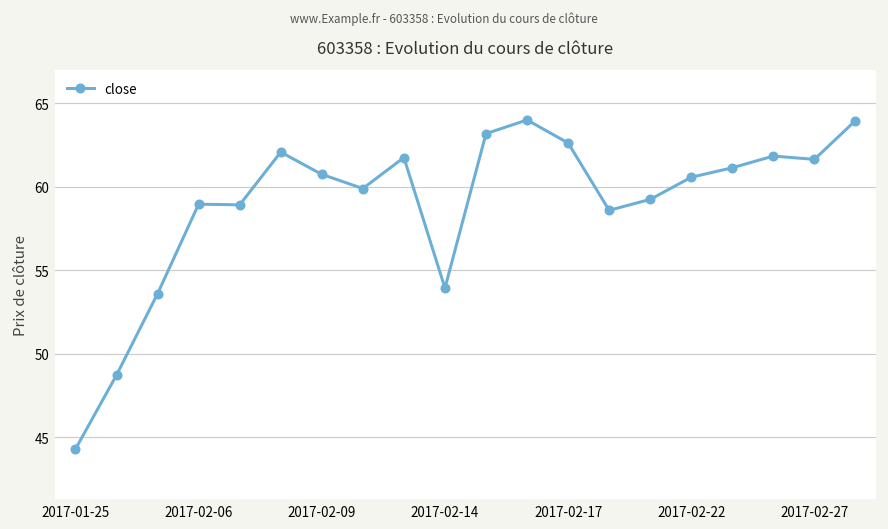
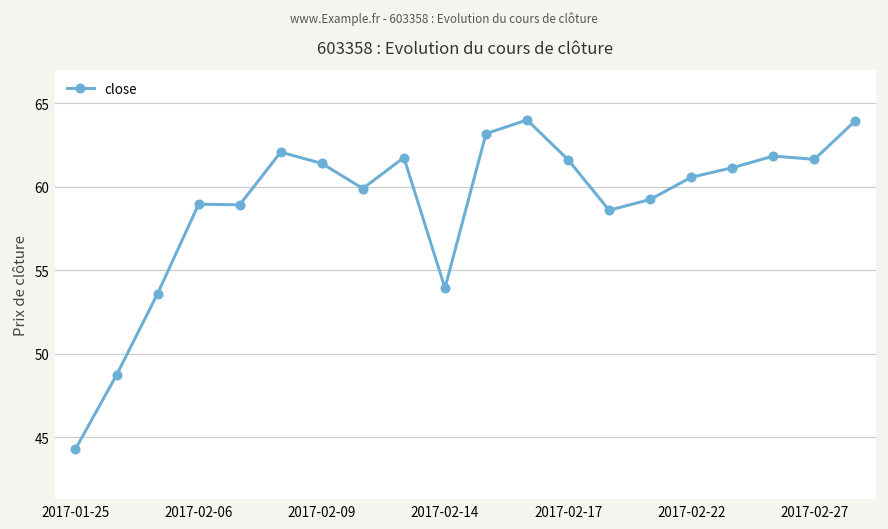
2017-02-09: 60.8 -> 61.4
2017-02-17: 62.6 -> 61.6
